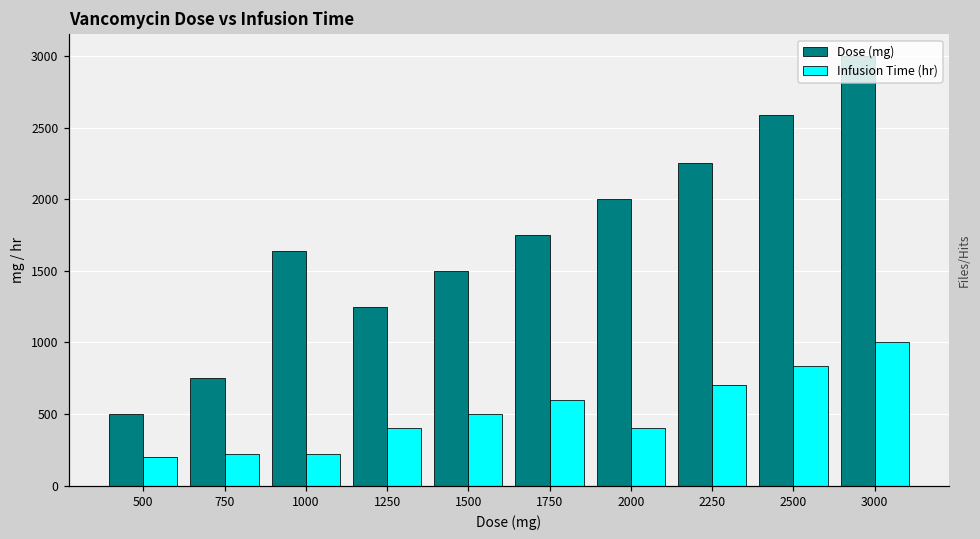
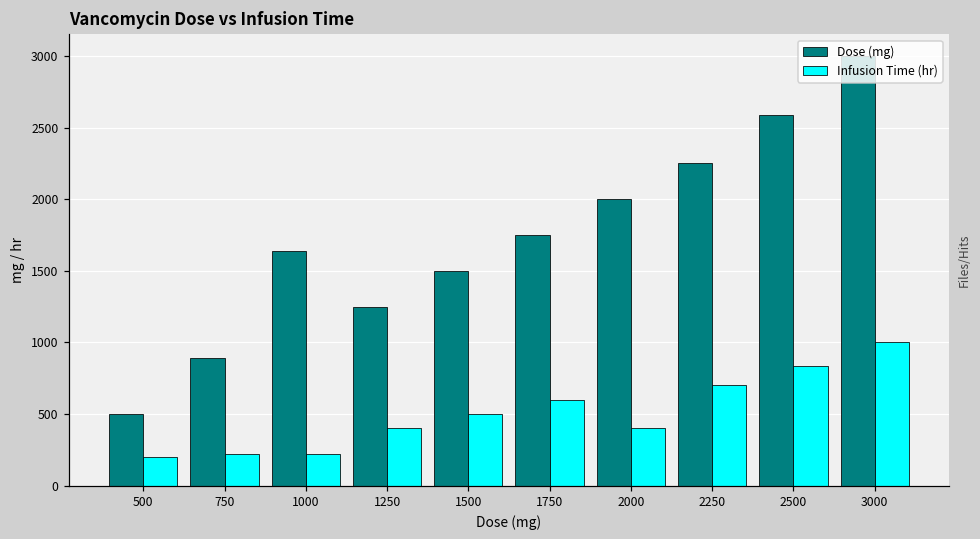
Dose (mg), 750: 750 -> 890
